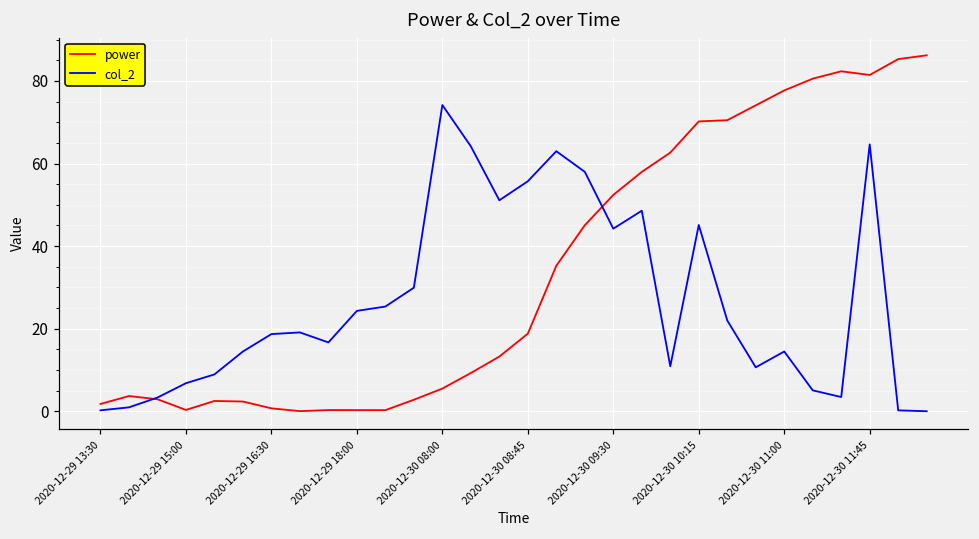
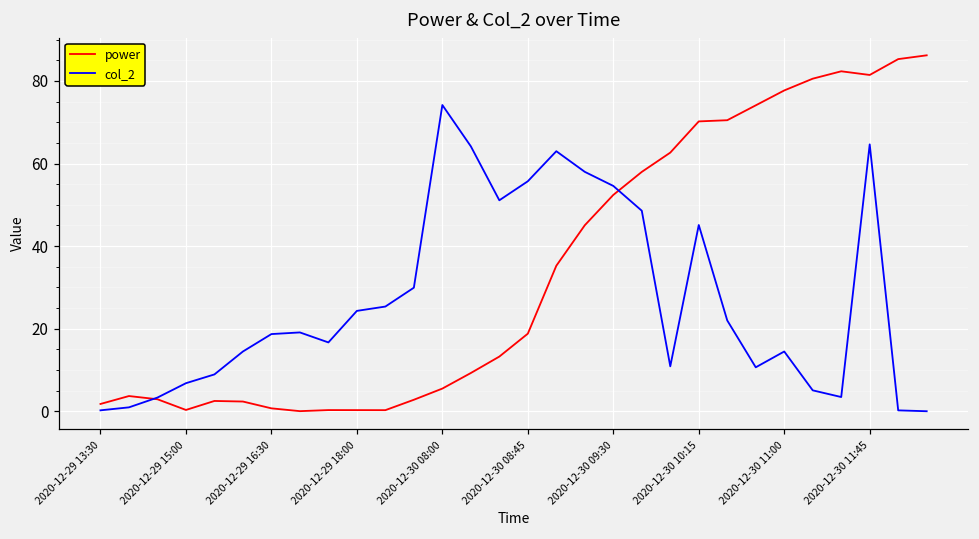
col_2, 2020-12-30 09:30: 44 -> 55
